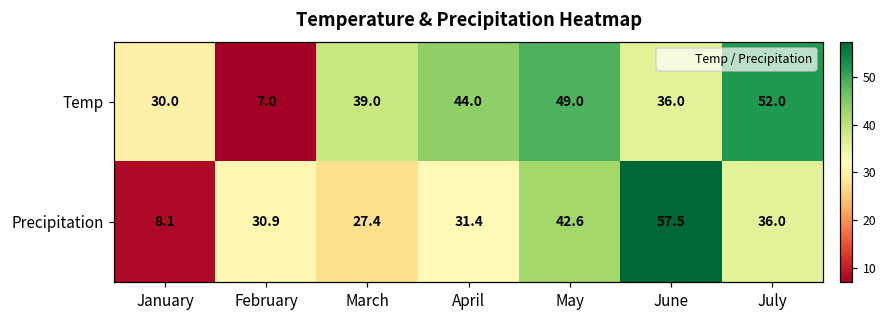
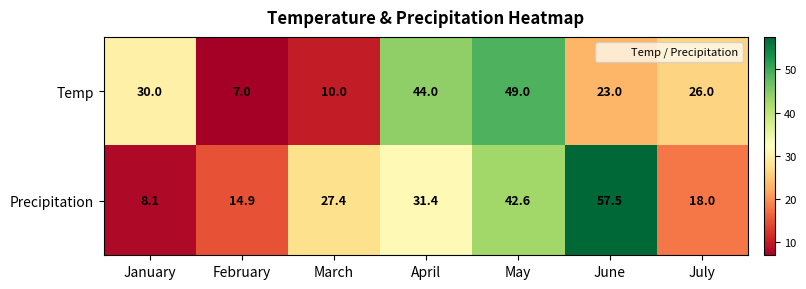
Temp, March: 39.0 -> 10.0
Temp, June: 36.0 -> 23.0
Temp, July: 52.0 -> 26.0
Precipitation, February: 30.9 -> 14.9
Precipitation, July: 36.0 -> 18.0
